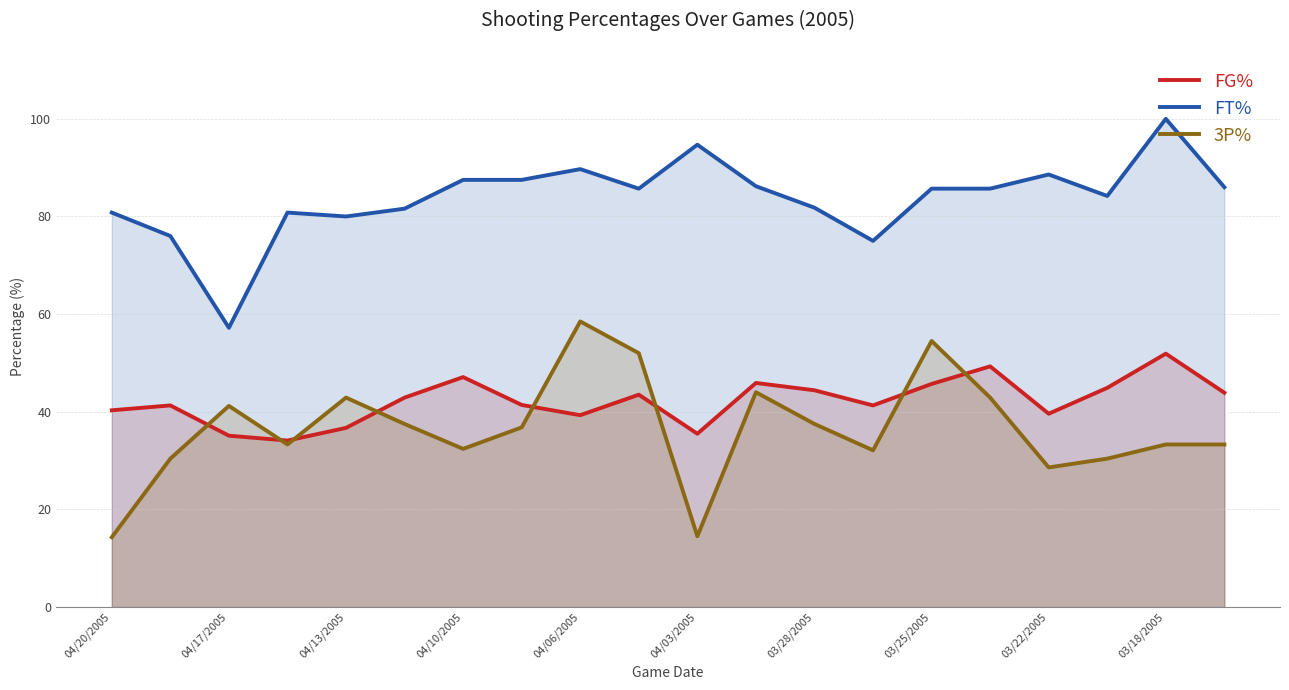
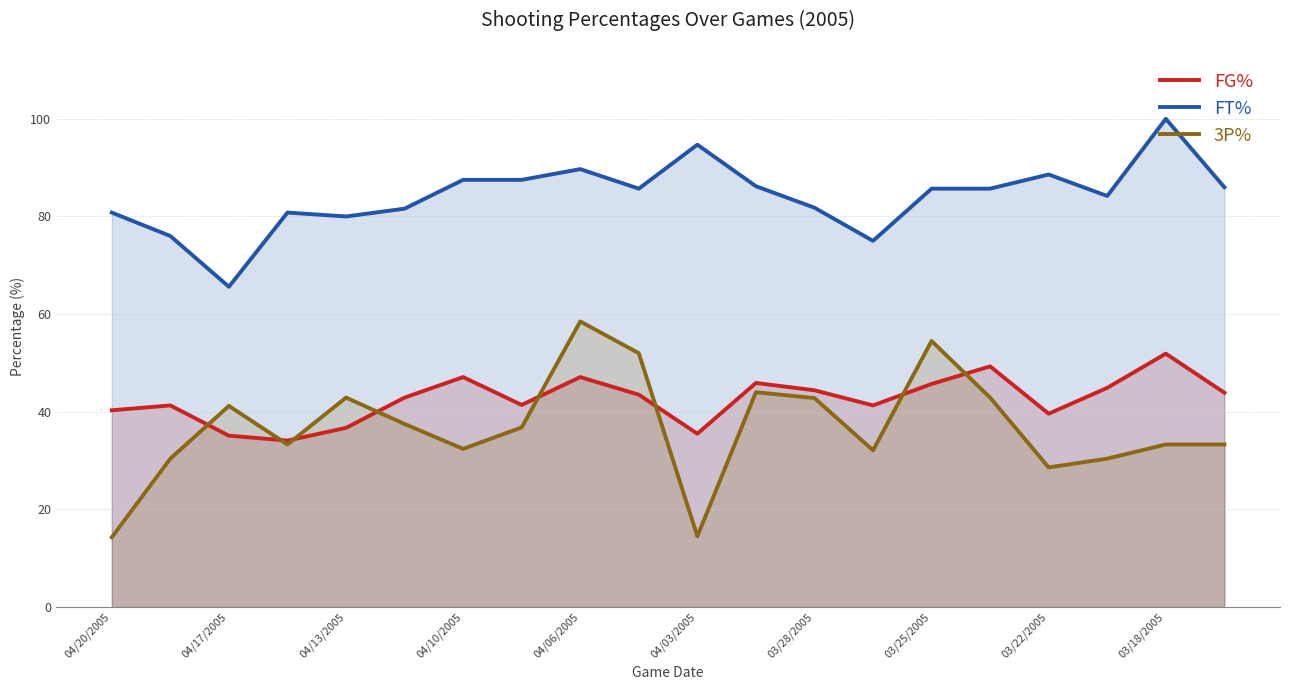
FT%, 04/17/2005: 57 -> 66
FG%, 04/06/2005: 39 -> 47
3P%, 03/28/2005: 38 -> 43
